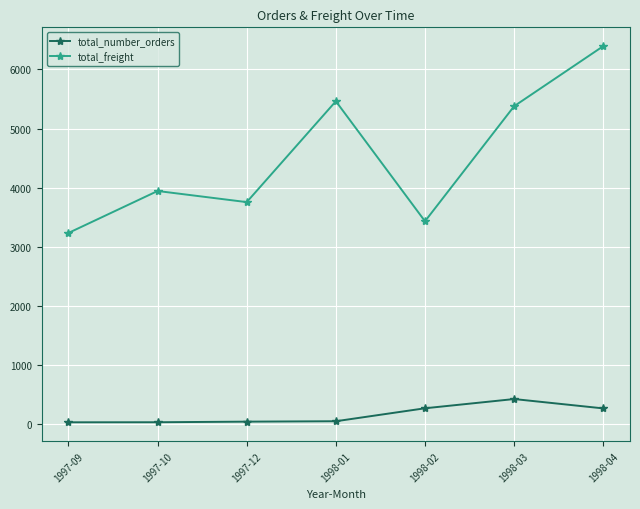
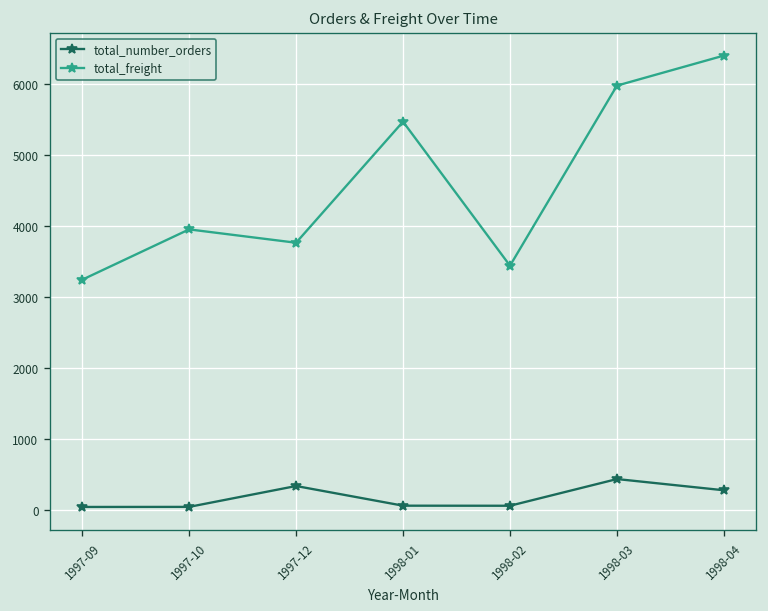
total_number_orders, 1997-12: 0 -> 300
total_number_orders, 1998-02: 300 -> 100
total_freight, 1998-03: 5400 -> 6000
